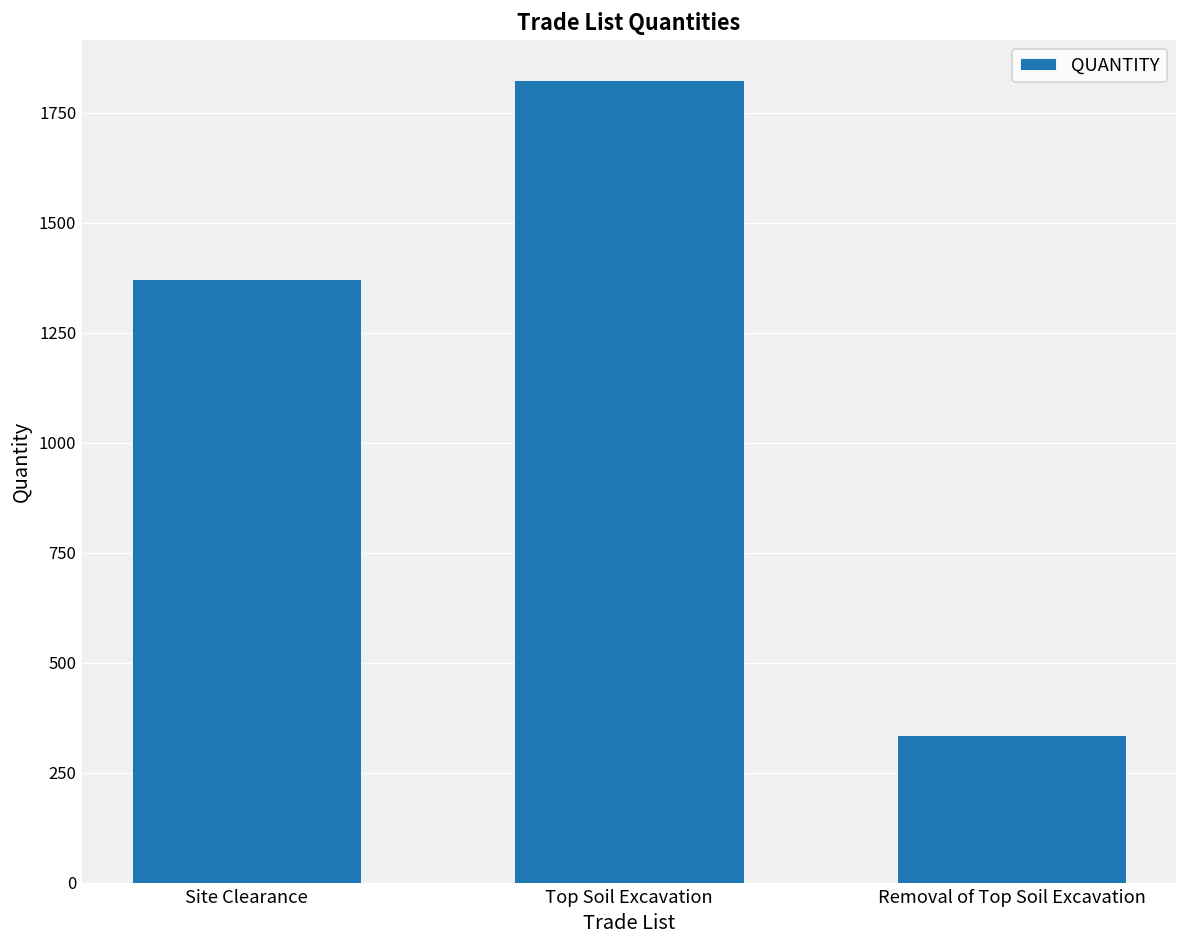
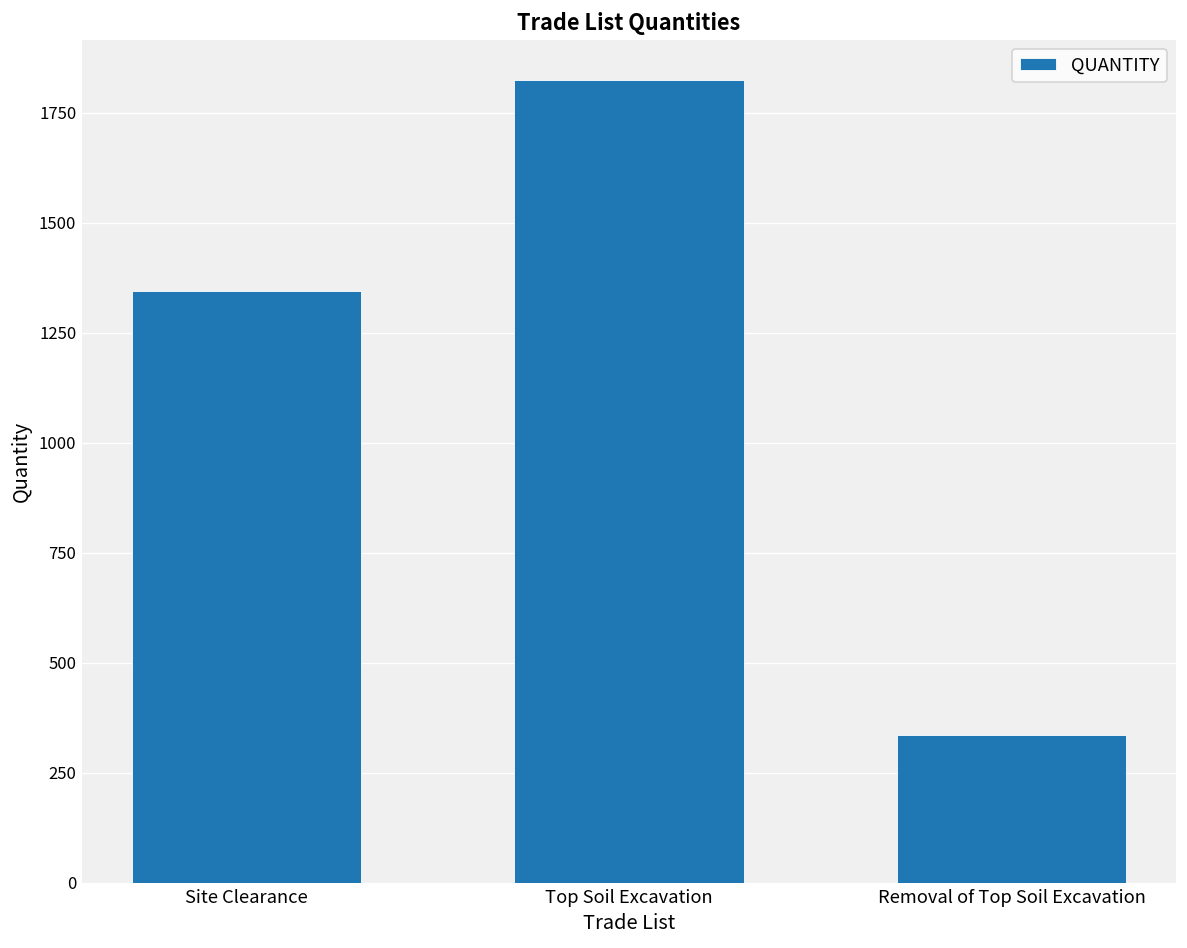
Site Clearance: 1370 -> 1340
